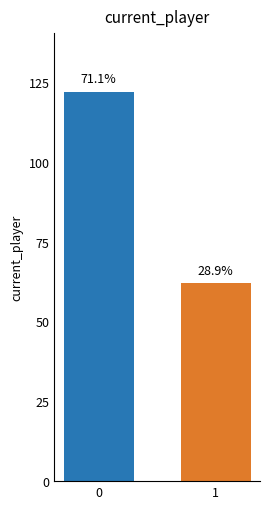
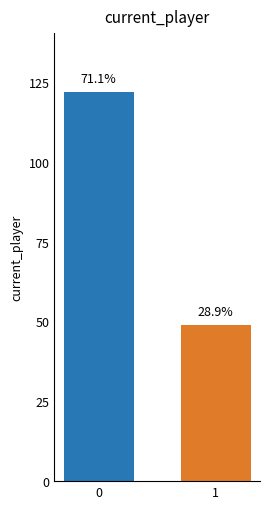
1: 62 -> 49
